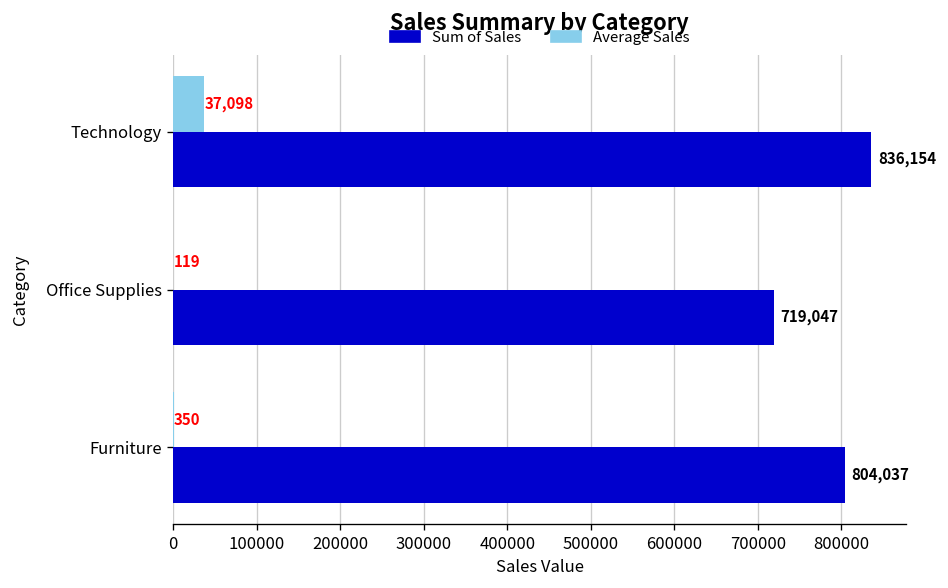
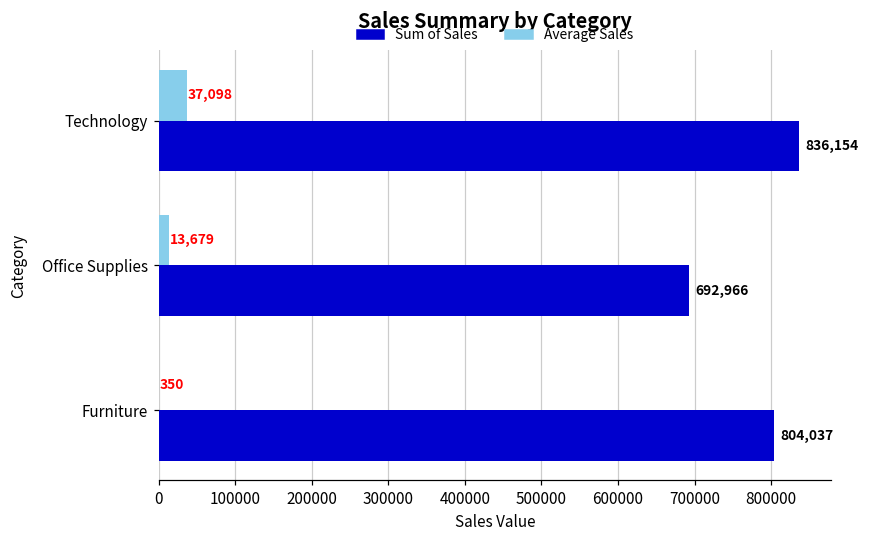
Average Sales, Office Supplies: 119 -> 13,679
Sum of Sales, Office Supplies: 719,047 -> 692,966
